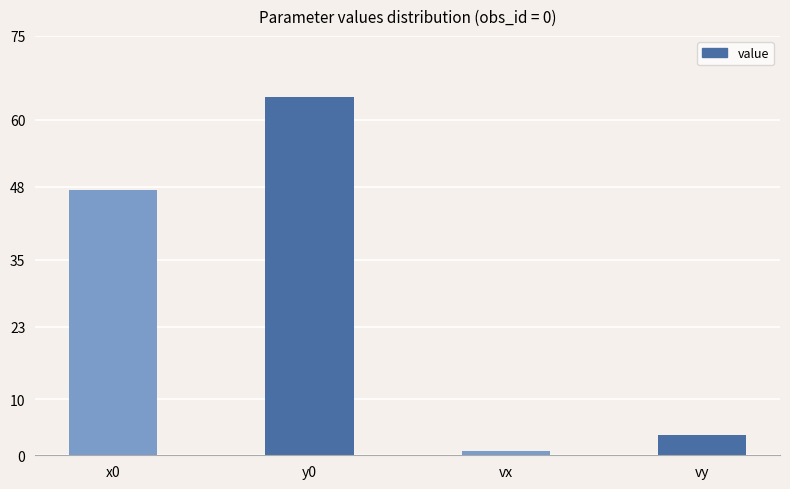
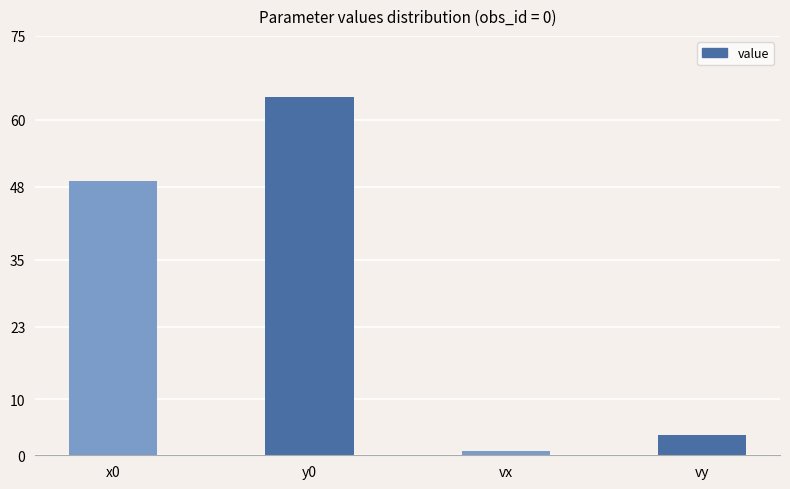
x0: 48 -> 49
